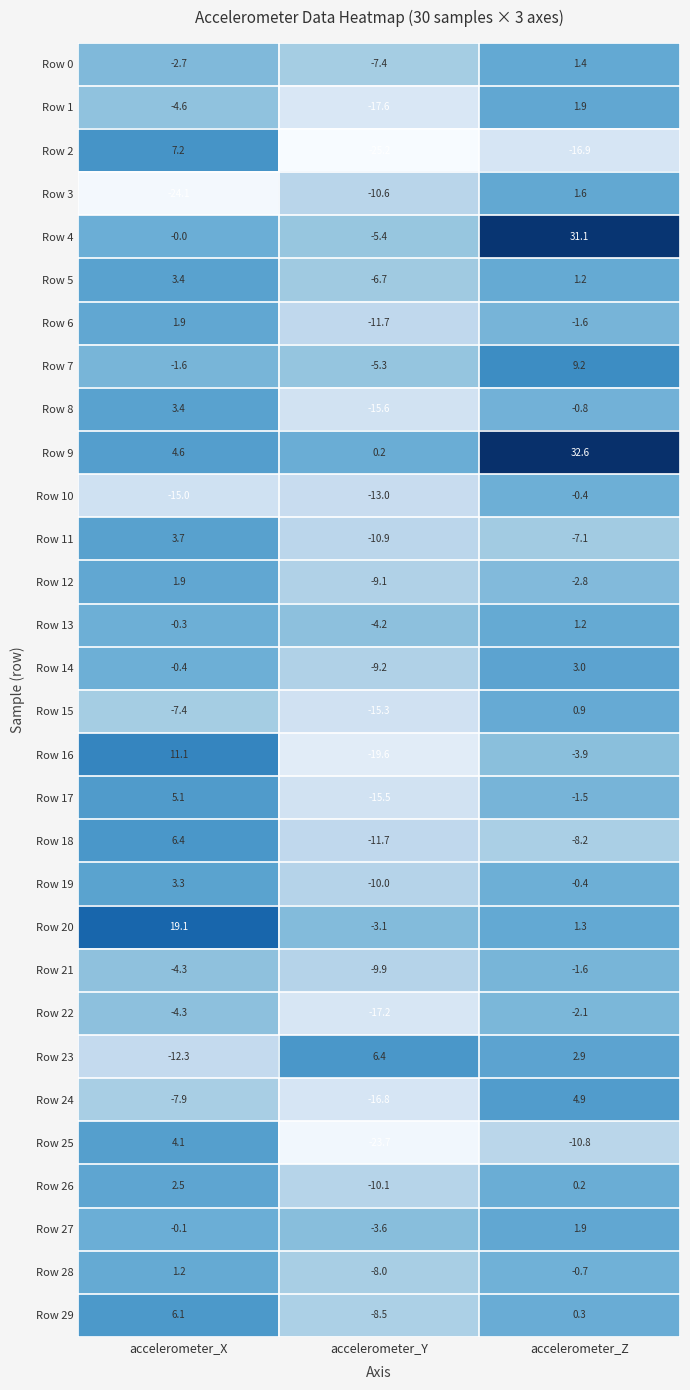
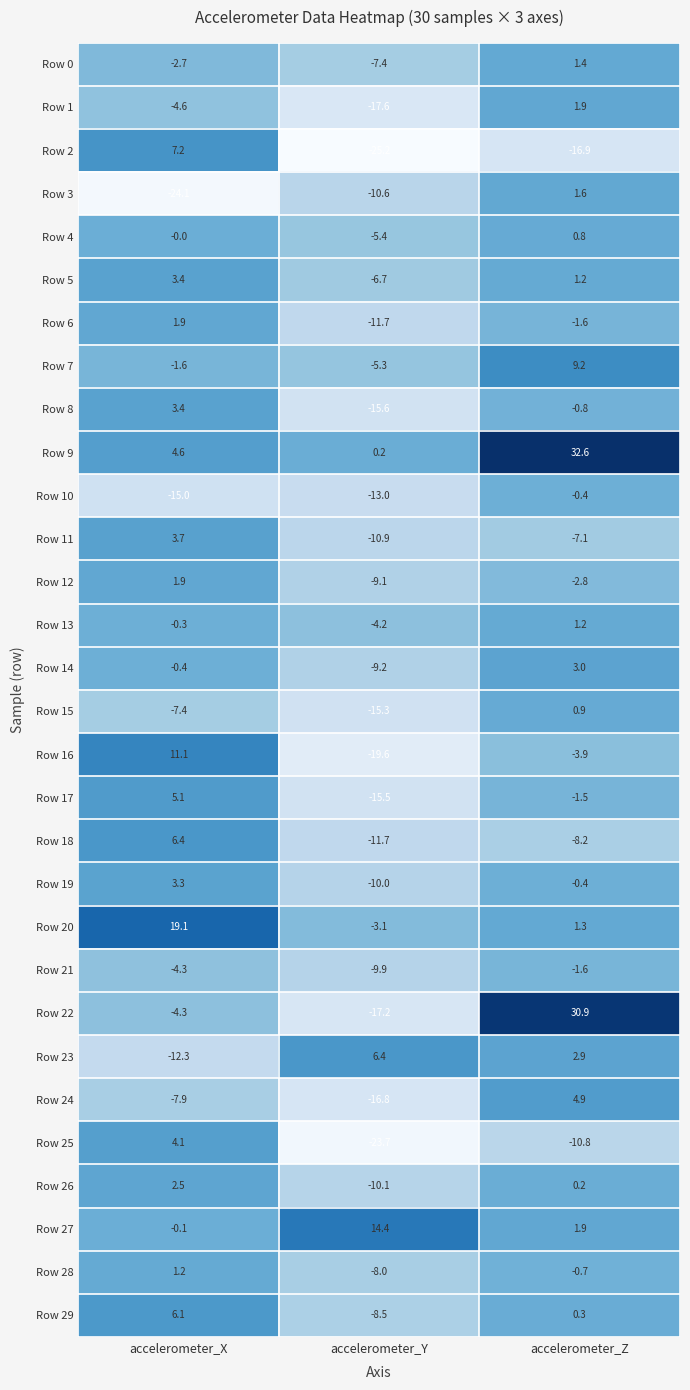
Row 4, accelerometer_Z: 31.1 -> 0.8
Row 22, accelerometer_Z: -2.1 -> 30.9
Row 27, accelerometer_Y: -3.6 -> 14.4
